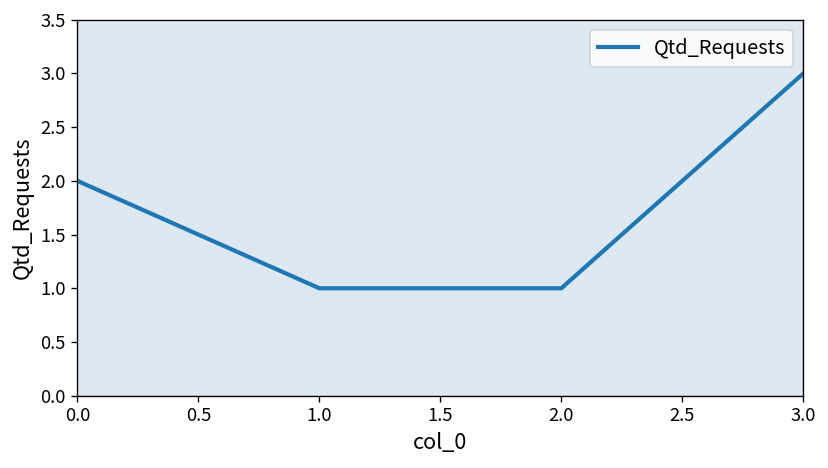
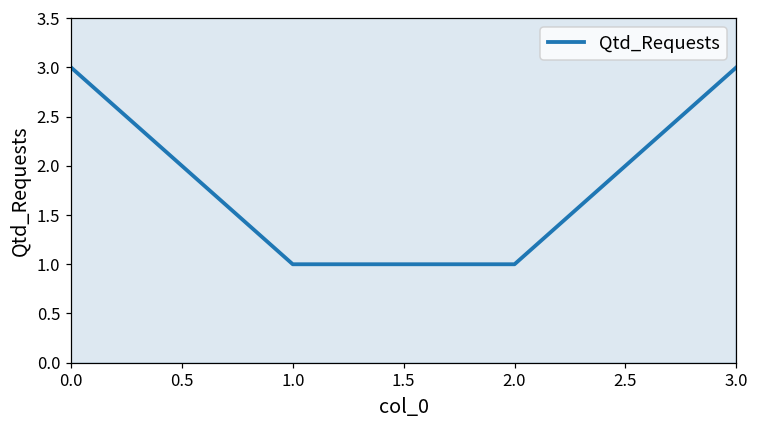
0.0: 2 -> 3
